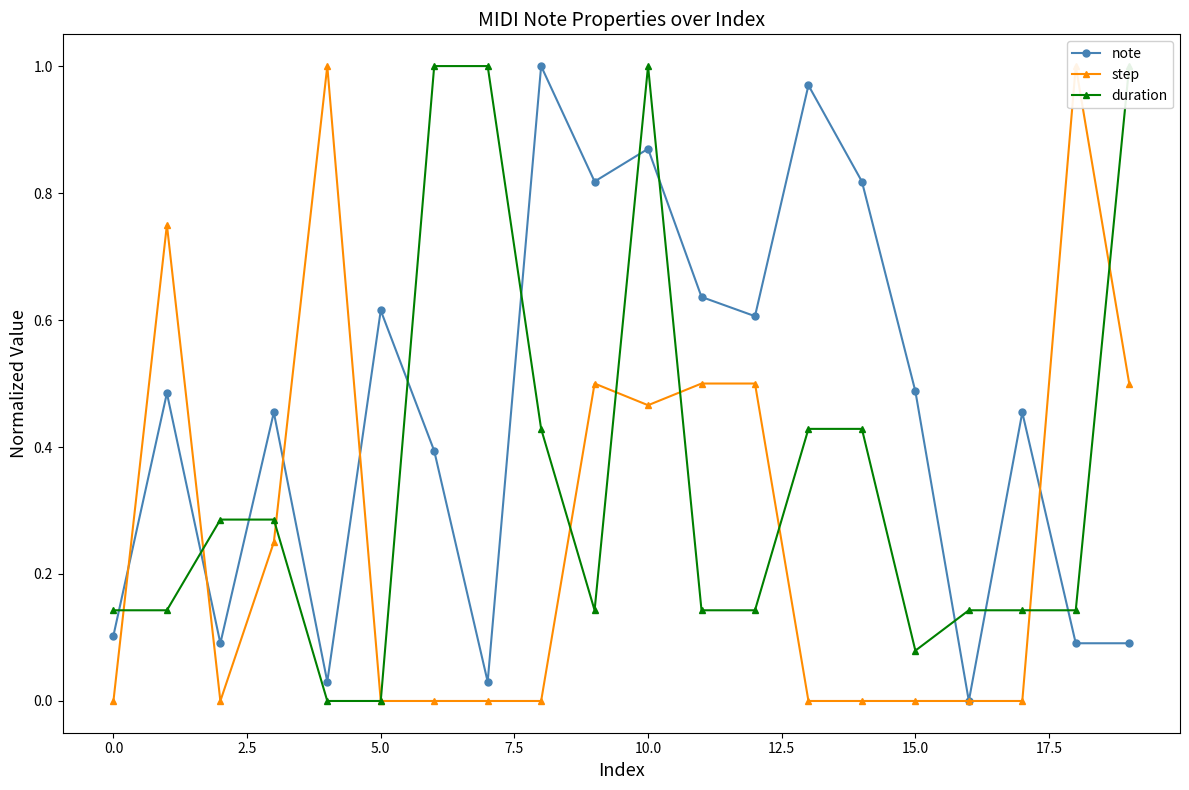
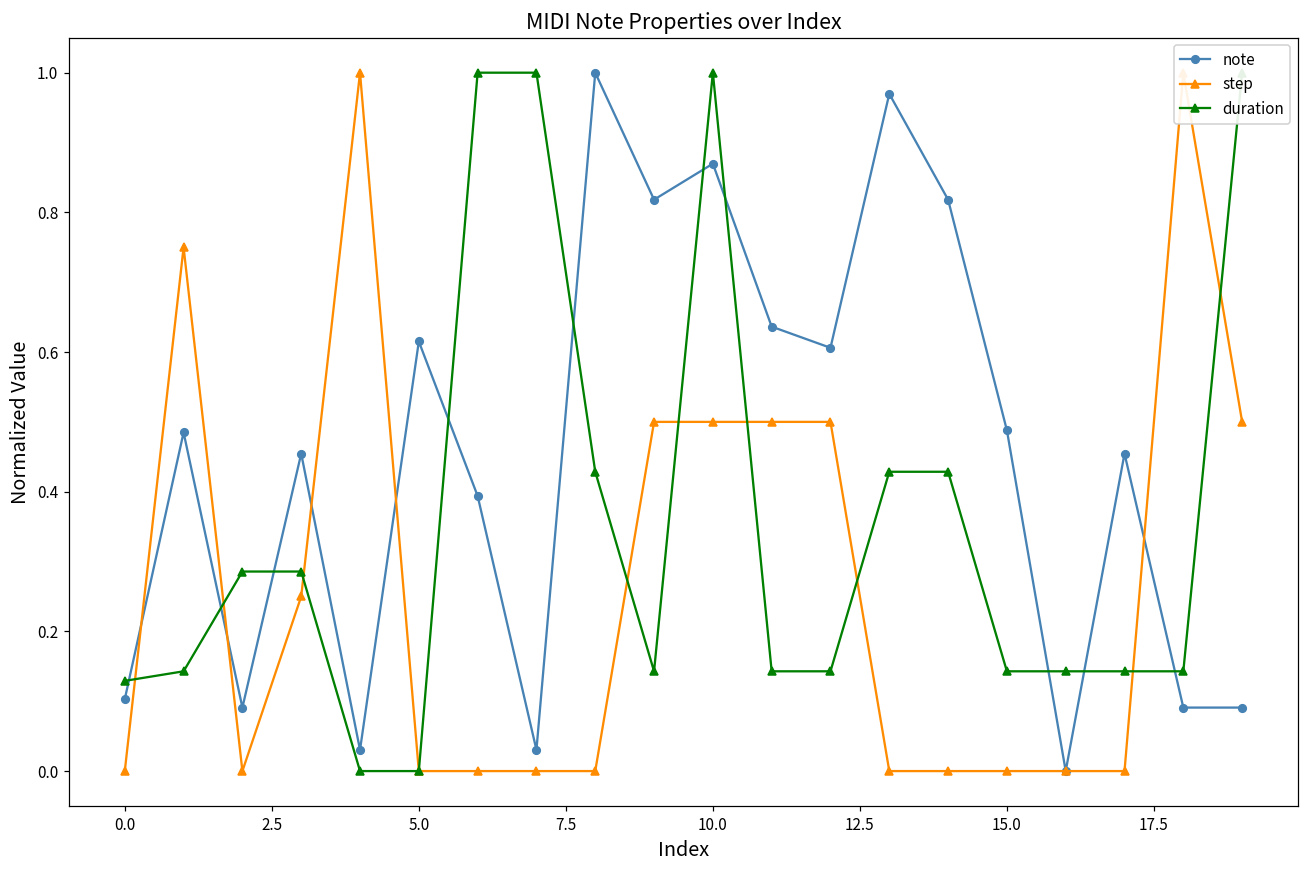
duration, 0.0: 0.14 -> 0.13
step, 10.0: 0.47 -> 0.50
duration, 15.0: 0.08 -> 0.14
